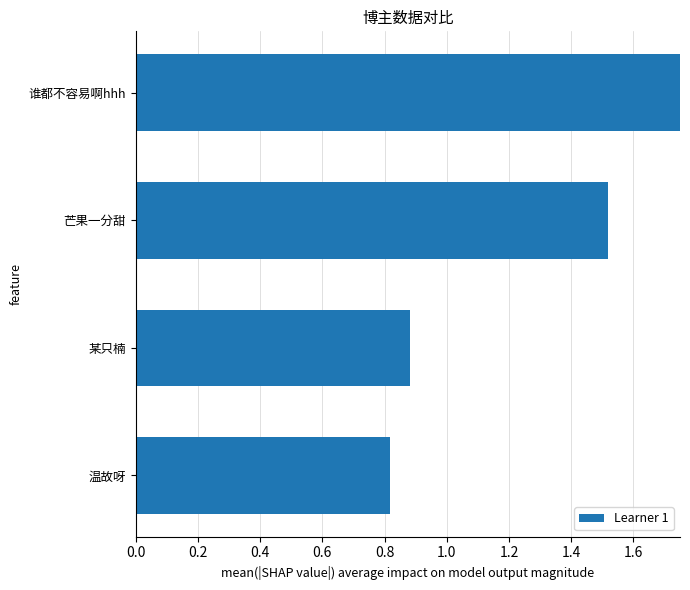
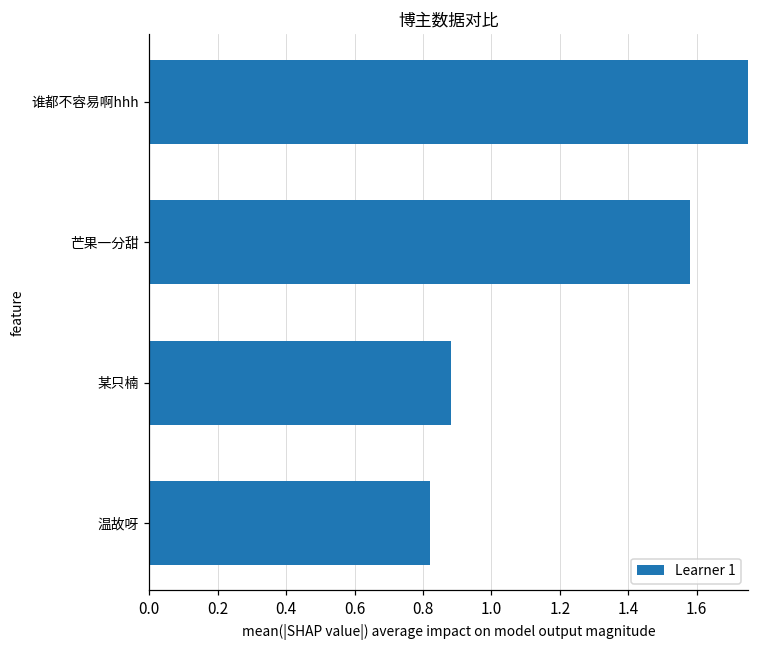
芒果一分甜: 1.52 -> 1.58
